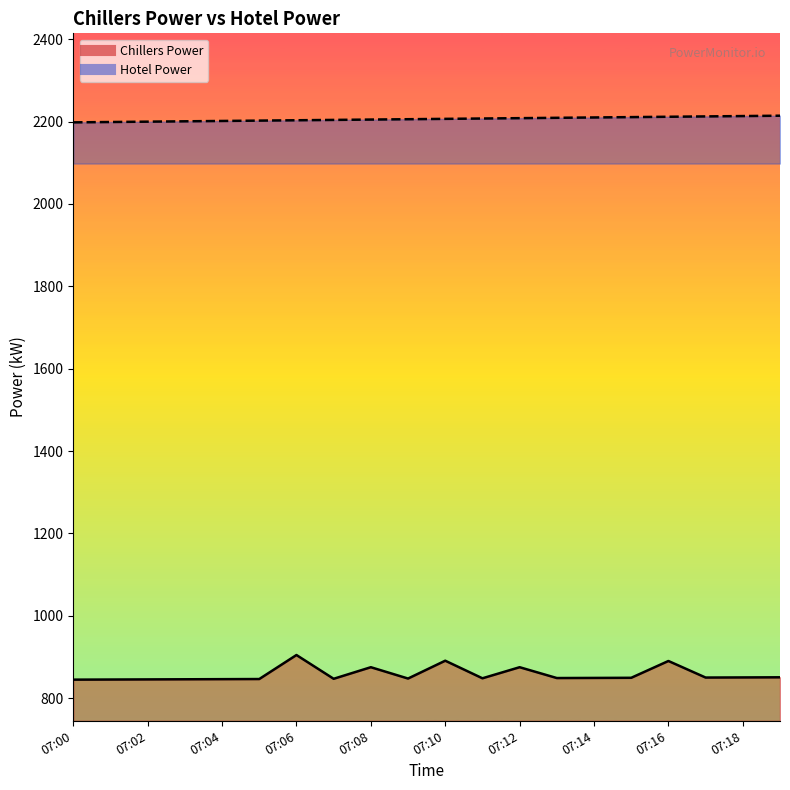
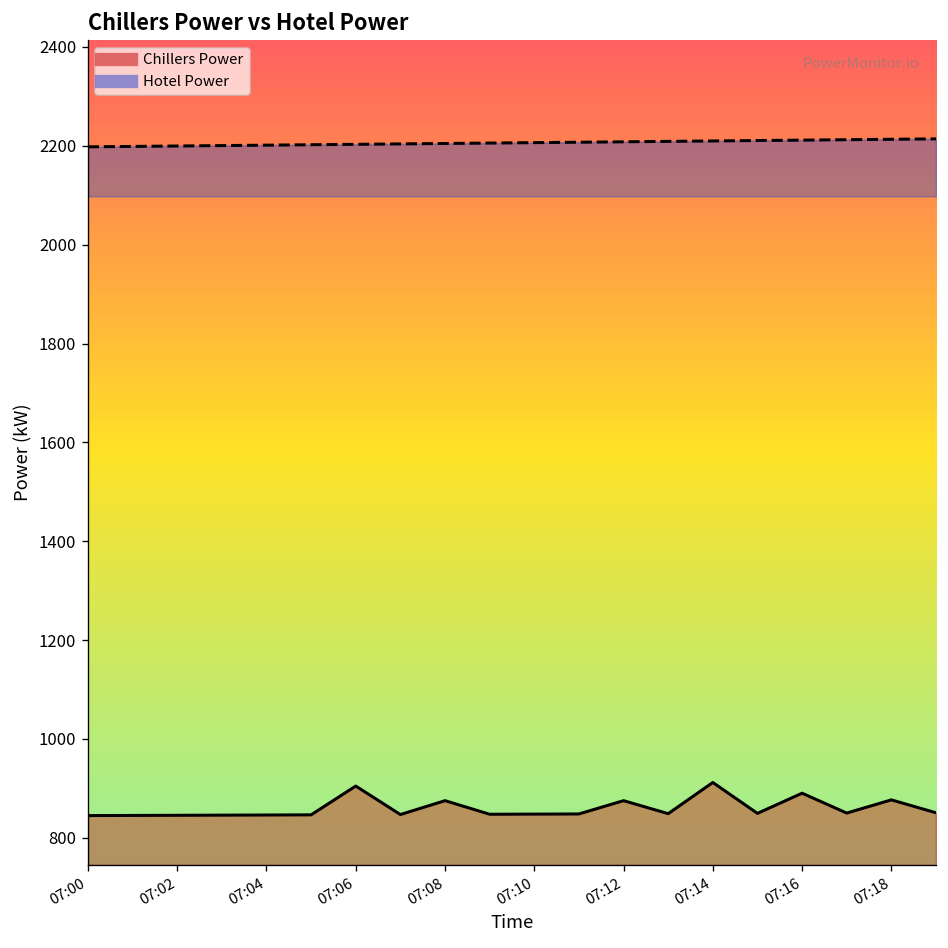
Chillers Power, 07:10: 890 -> 850
Chillers Power, 07:14: 850 -> 910
Chillers Power, 07:18: 850 -> 880
